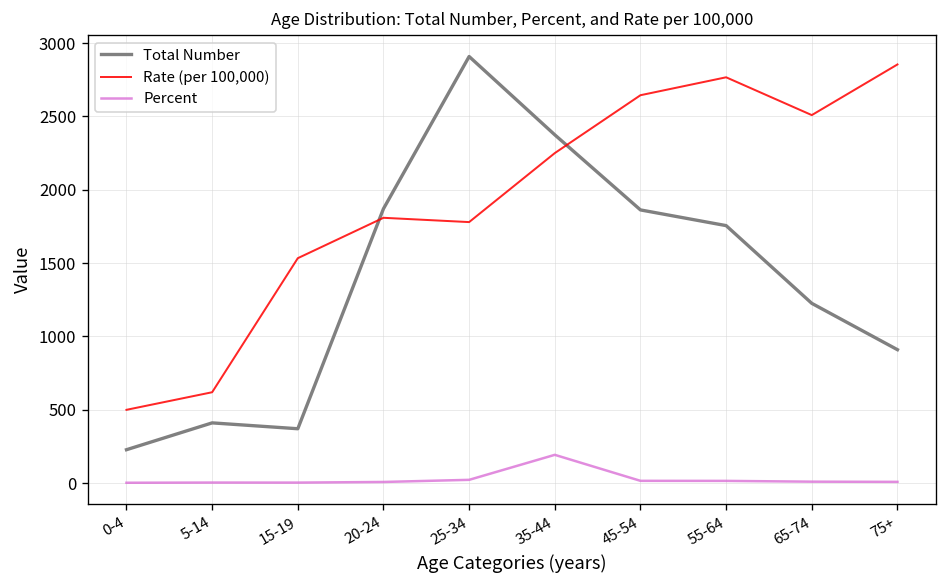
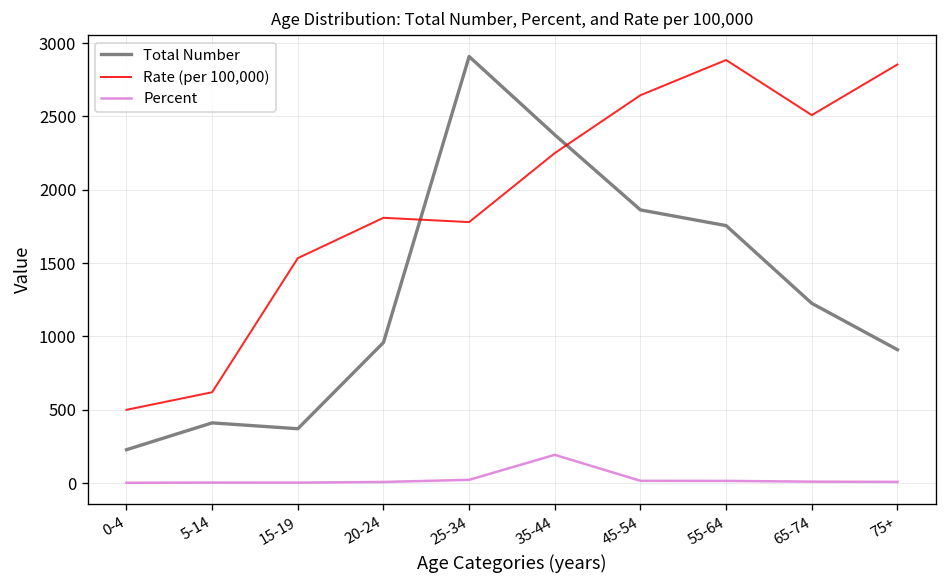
Total Number, 20-24: 1870 -> 960
Rate (per 100,000), 55-64: 2770 -> 2880
